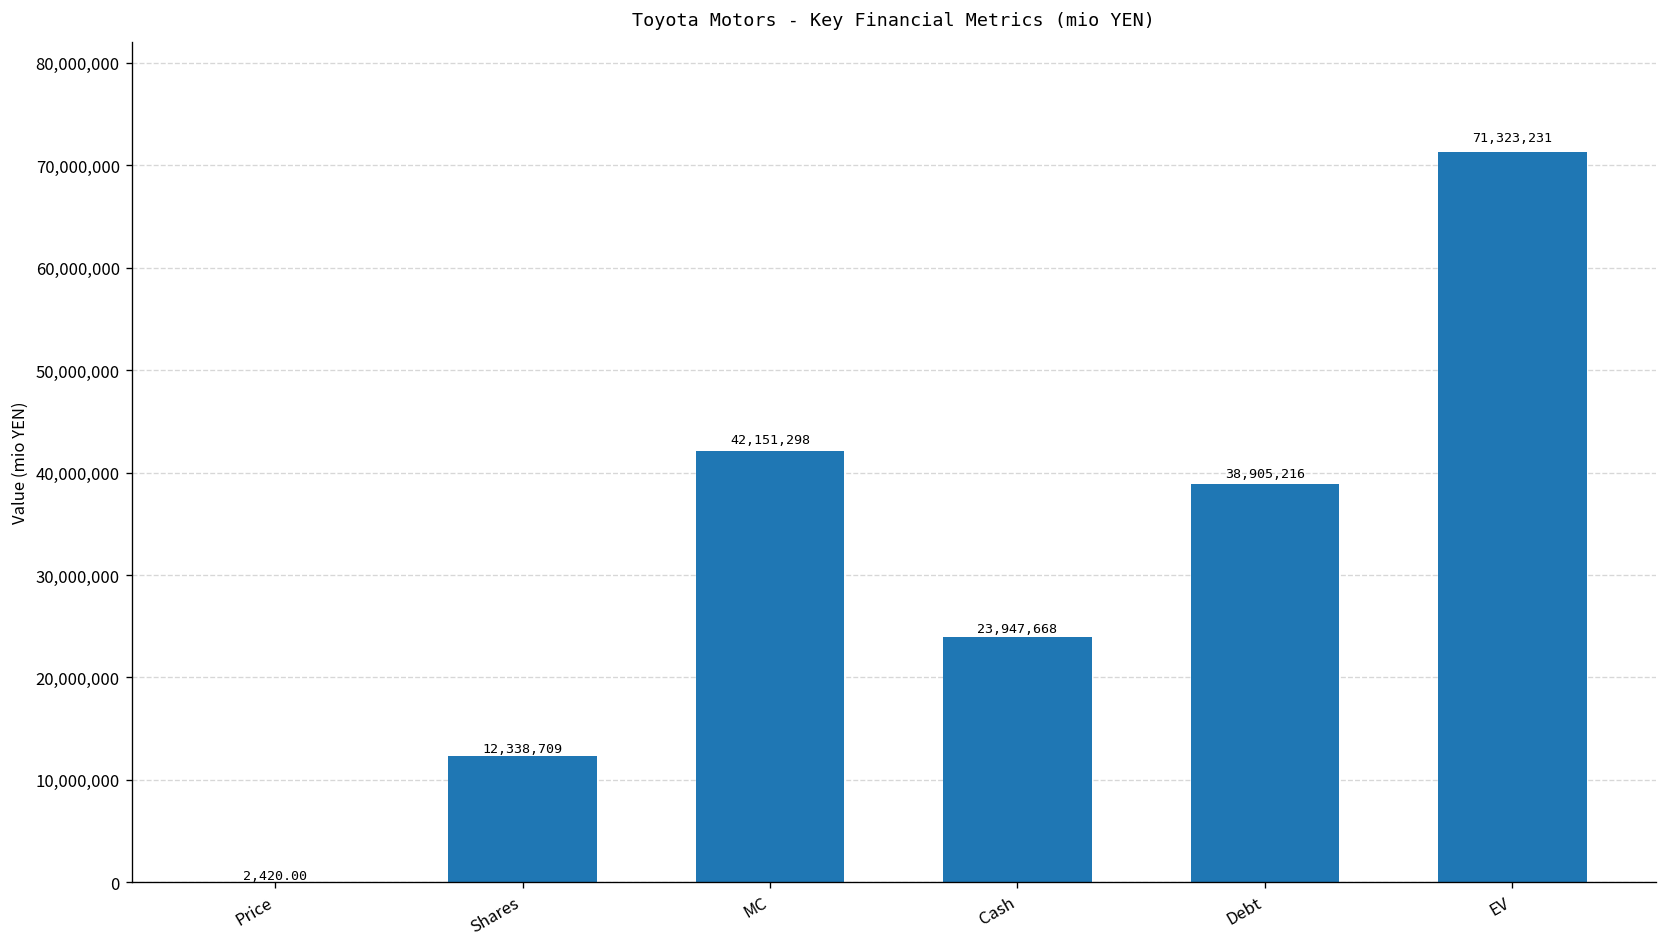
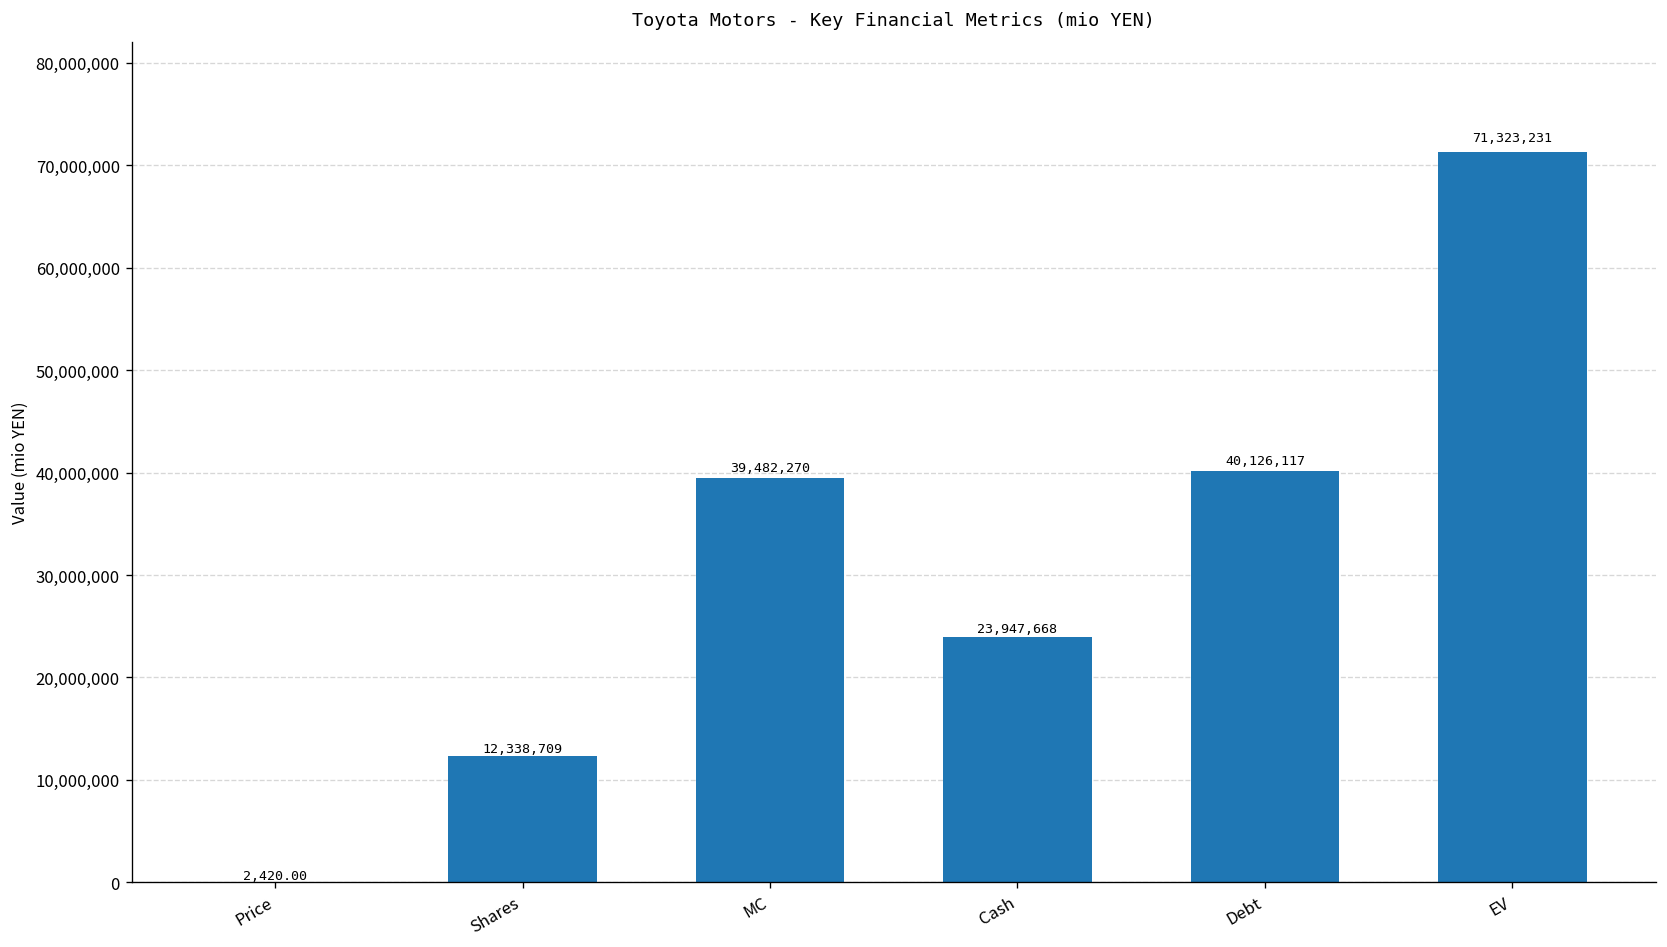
MC: 42,151,298 -> 39,482,270
Debt: 38,905,216 -> 40,126,117
